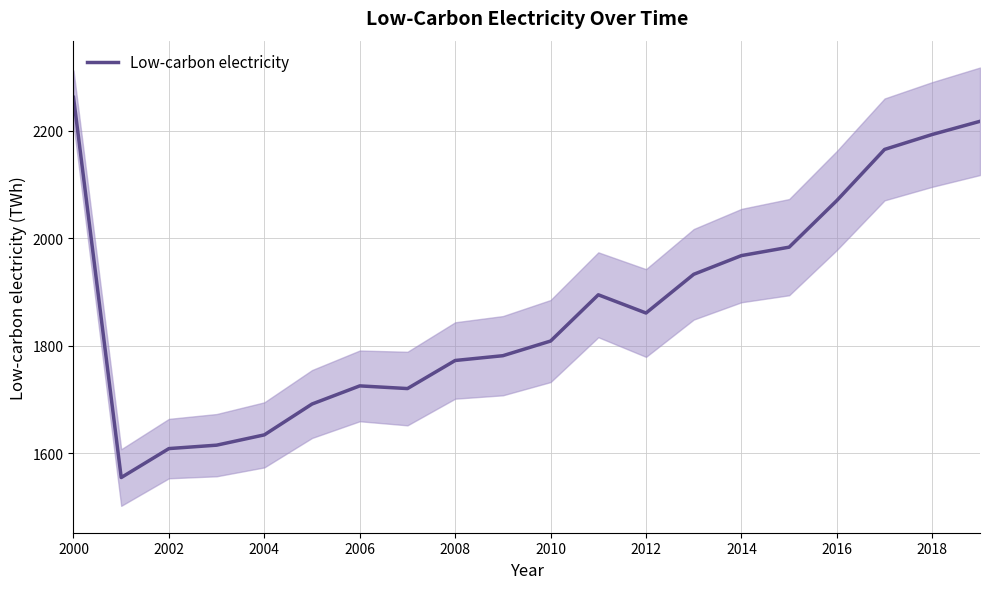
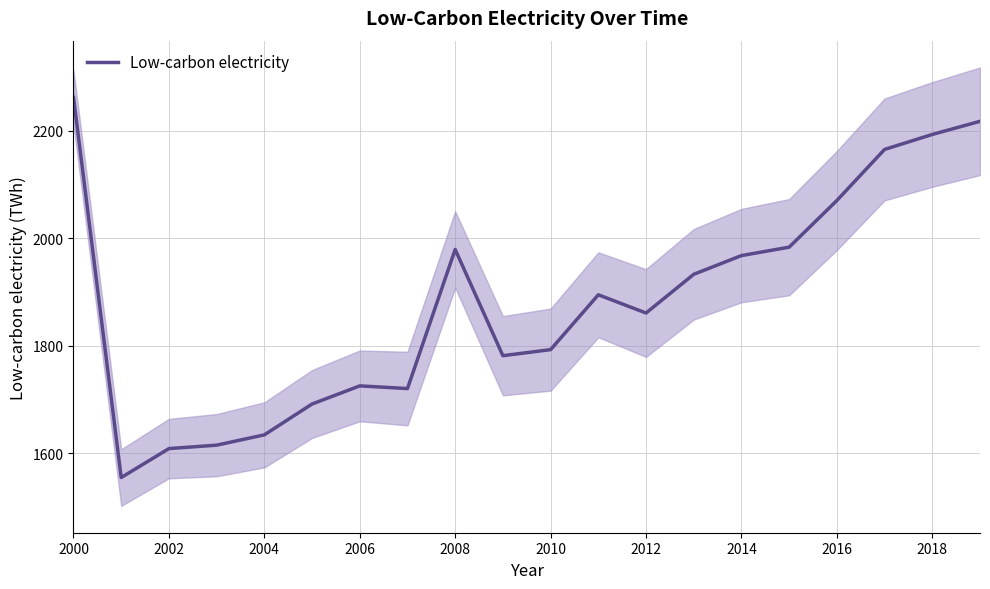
Low-carbon electricity, 2008: 1770 -> 1980
Low-carbon electricity, 2010: 1810 -> 1790
